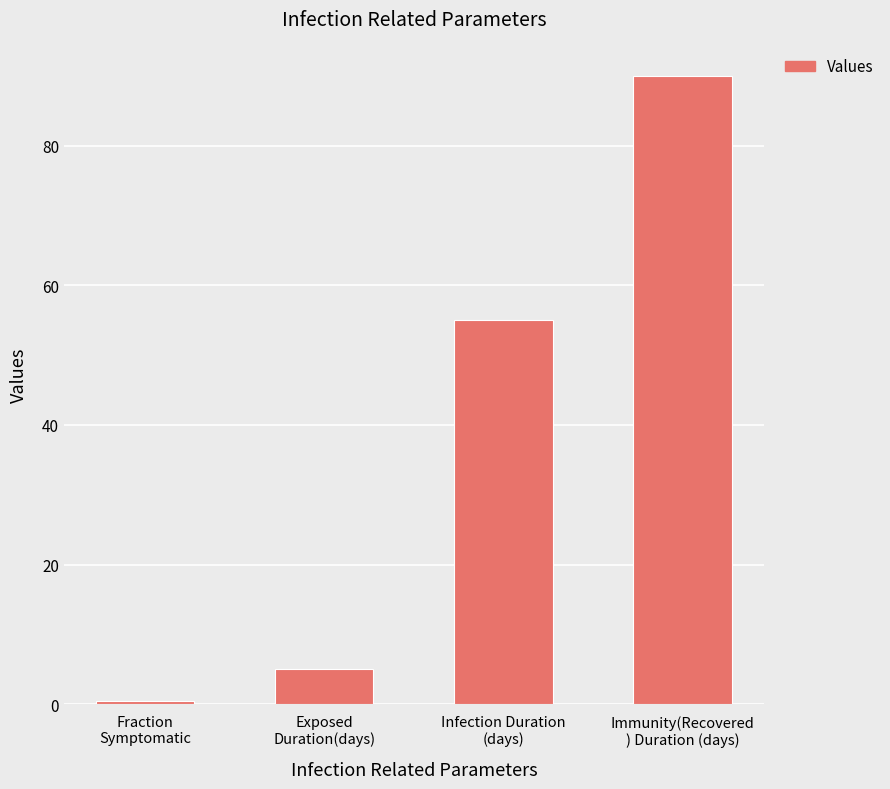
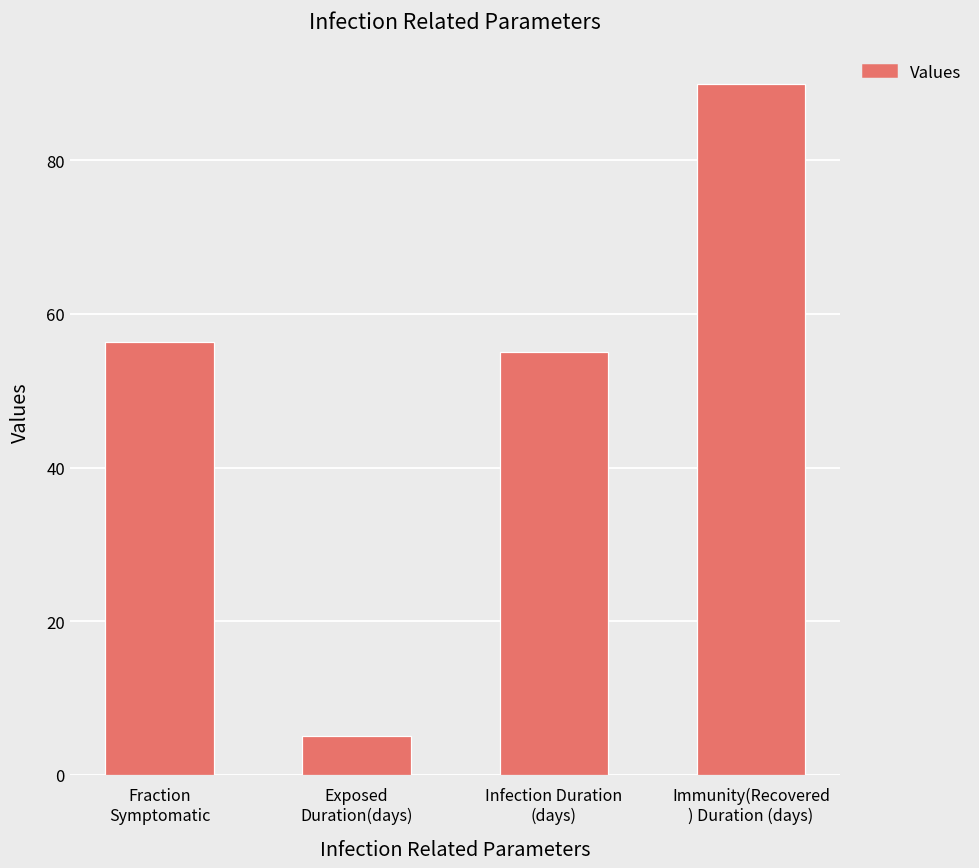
Fraction Symptomatic: 1 -> 56
